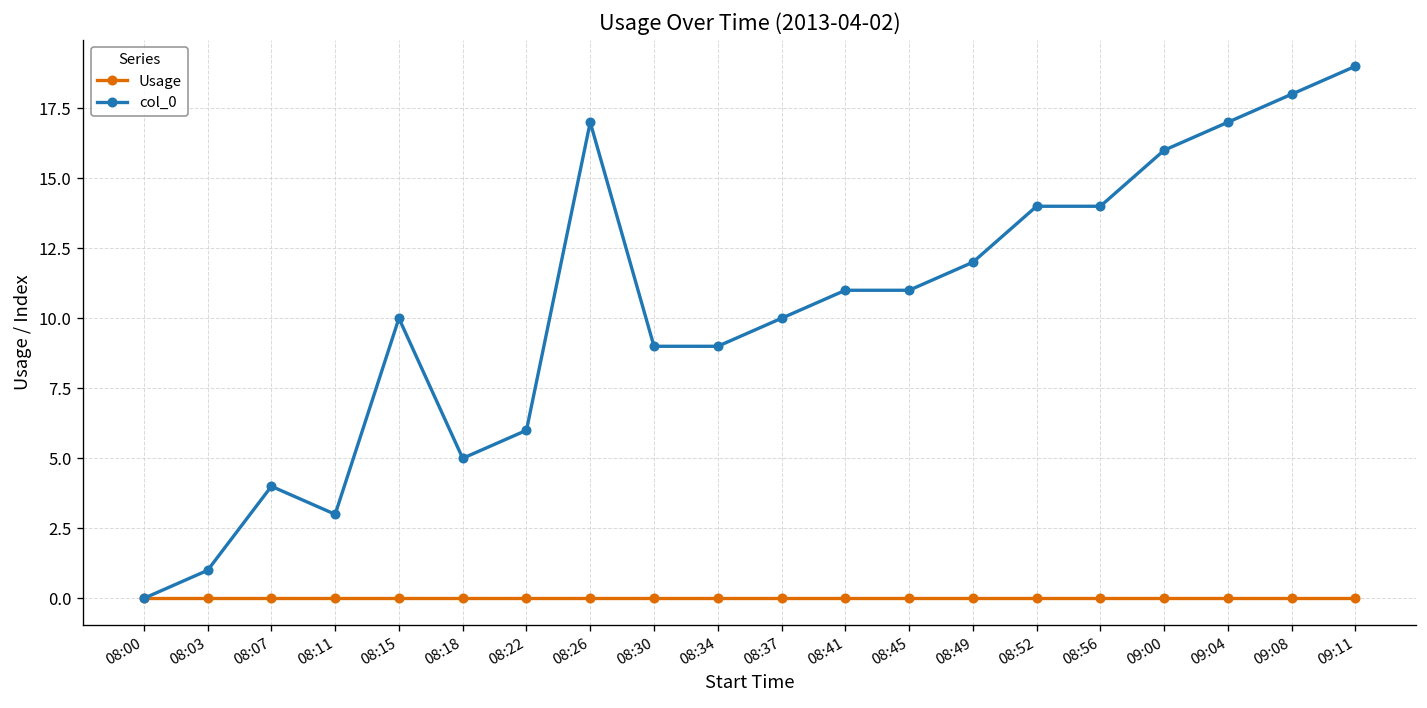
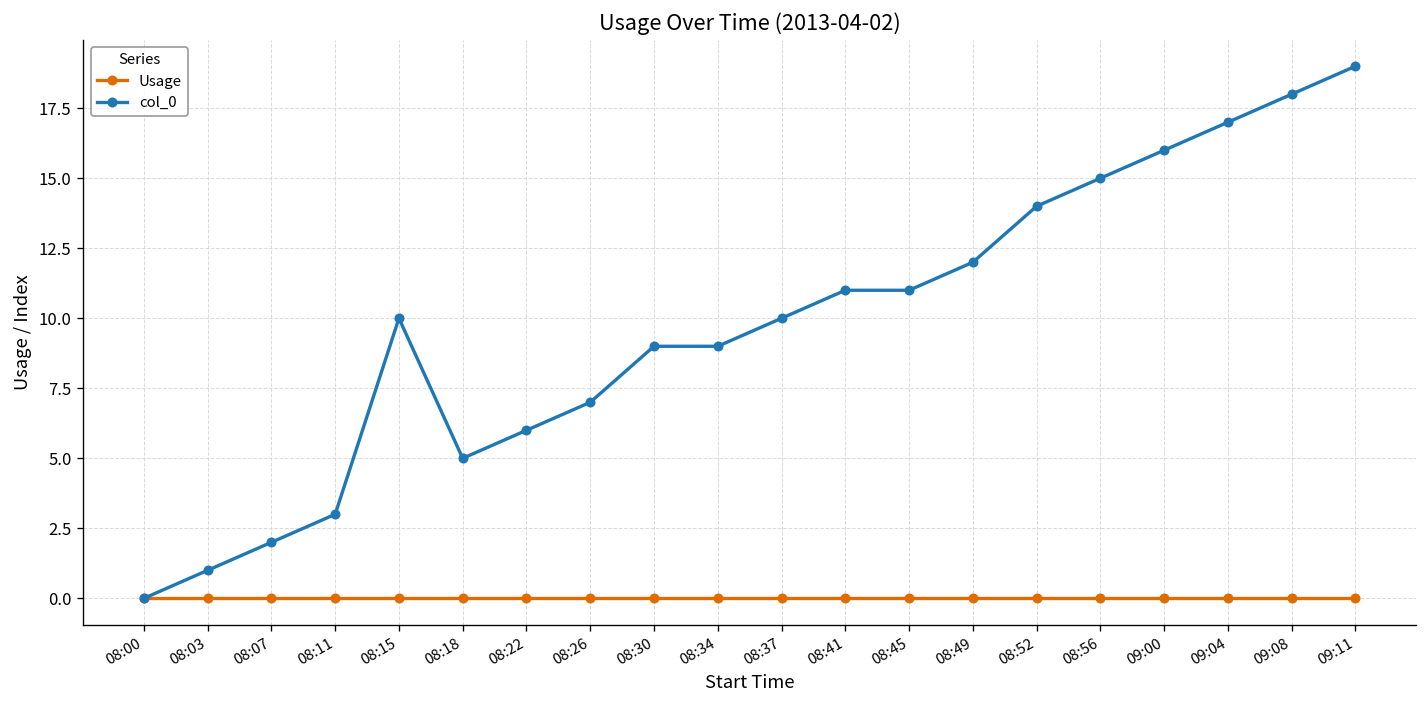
col_0, 08:07: 4 -> 2
col_0, 08:26: 17 -> 7
col_0, 08:56: 14 -> 15
